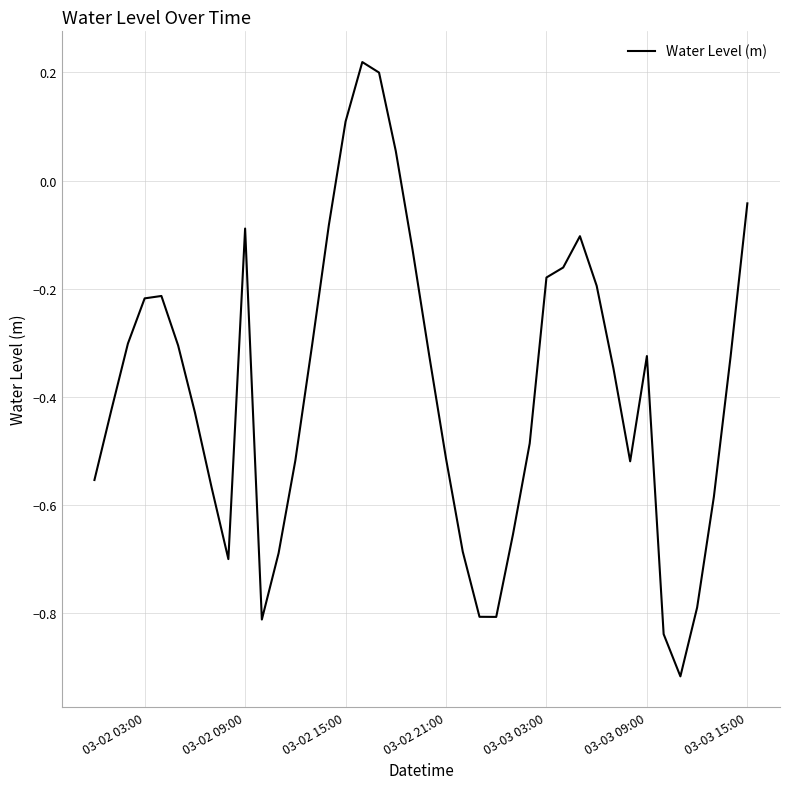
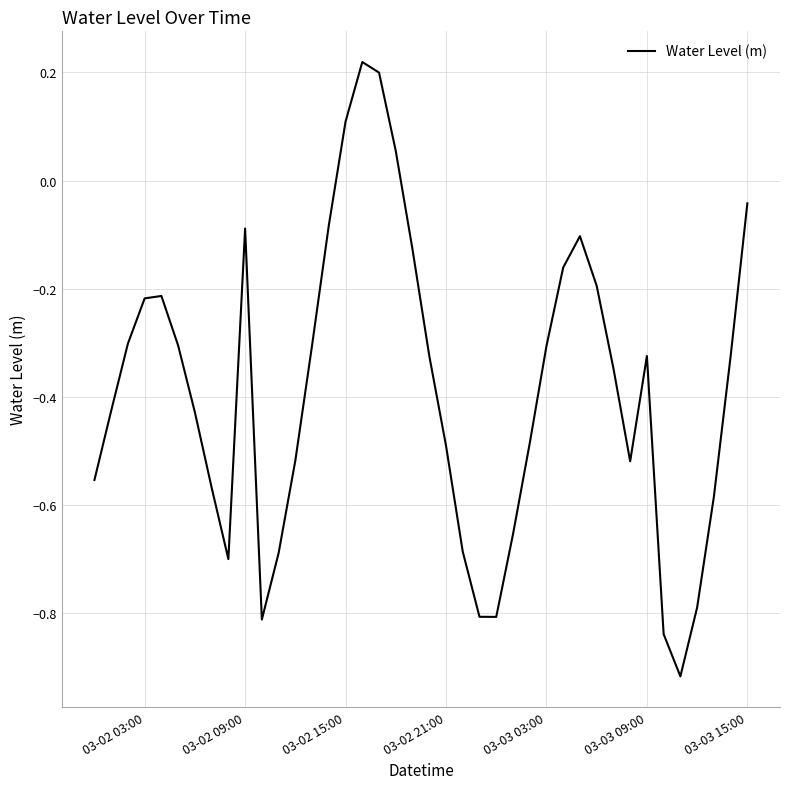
03-02 21:00: -0.51 -> -0.49
03-03 03:00: -0.18 -> -0.31
